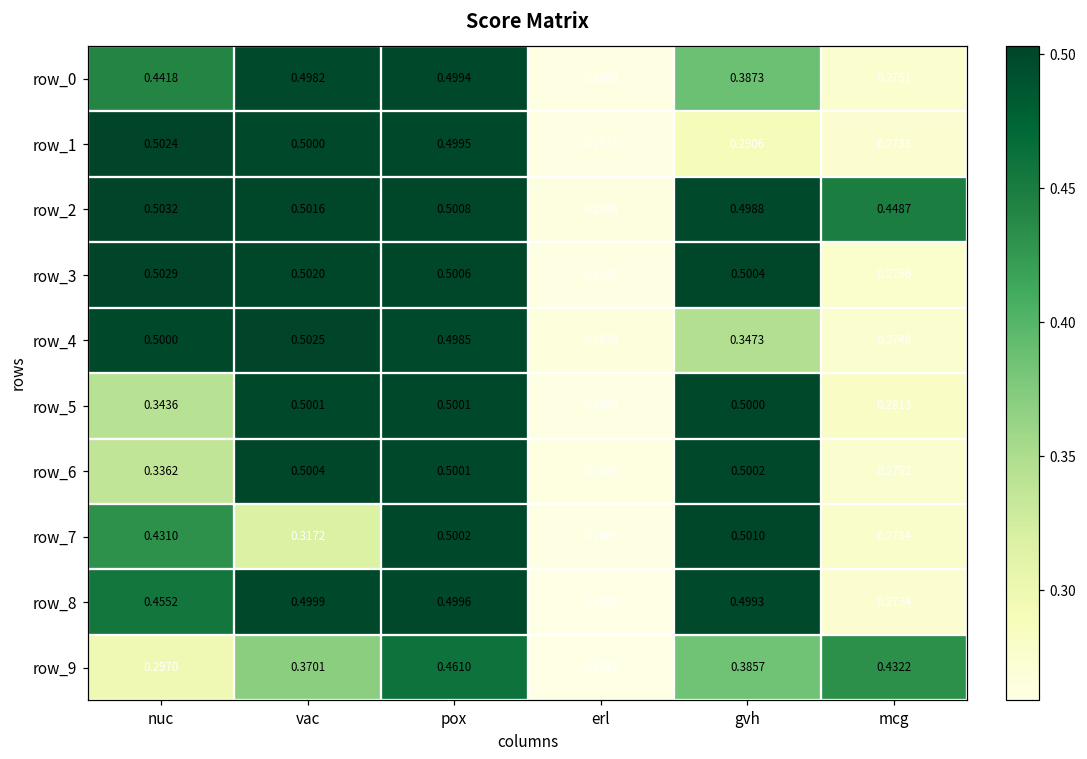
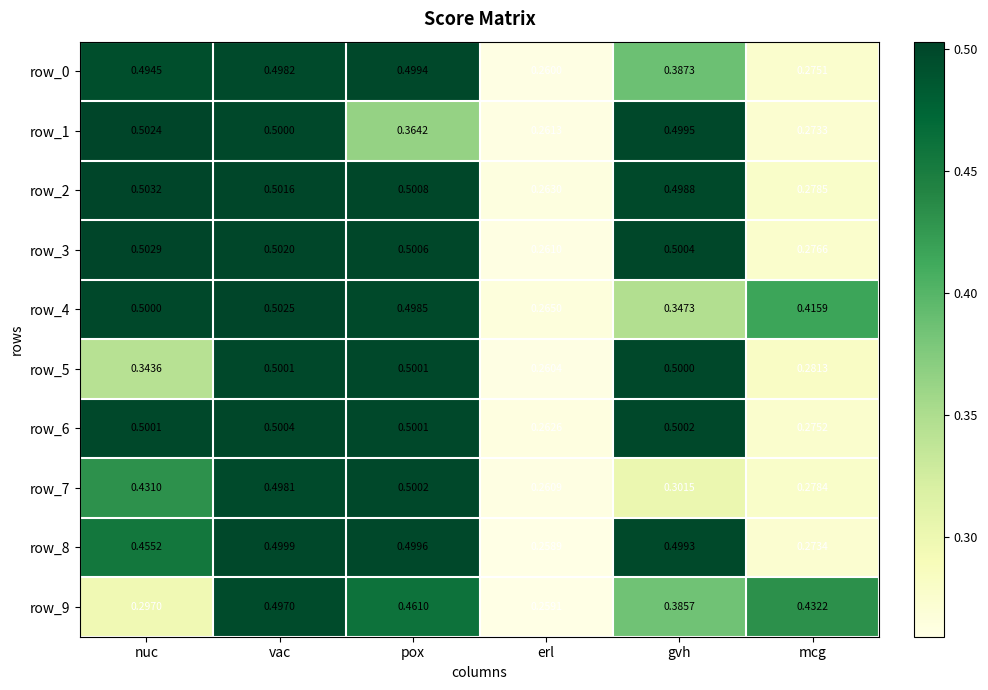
row_0, nuc: 0.4418 -> 0.4945
row_1, pox: 0.4995 -> 0.3642
row_1, gvh: 0.2906 -> 0.4995
row_2, mcg: 0.4487 -> 0.2785
row_4, mcg: 0.2748 -> 0.4159
row_6, nuc: 0.3362 -> 0.5001
row_7, vac: 0.3172 -> 0.4981
row_7, gvh: 0.5010 -> 0.3015
row_9, vac: 0.3701 -> 0.4970
